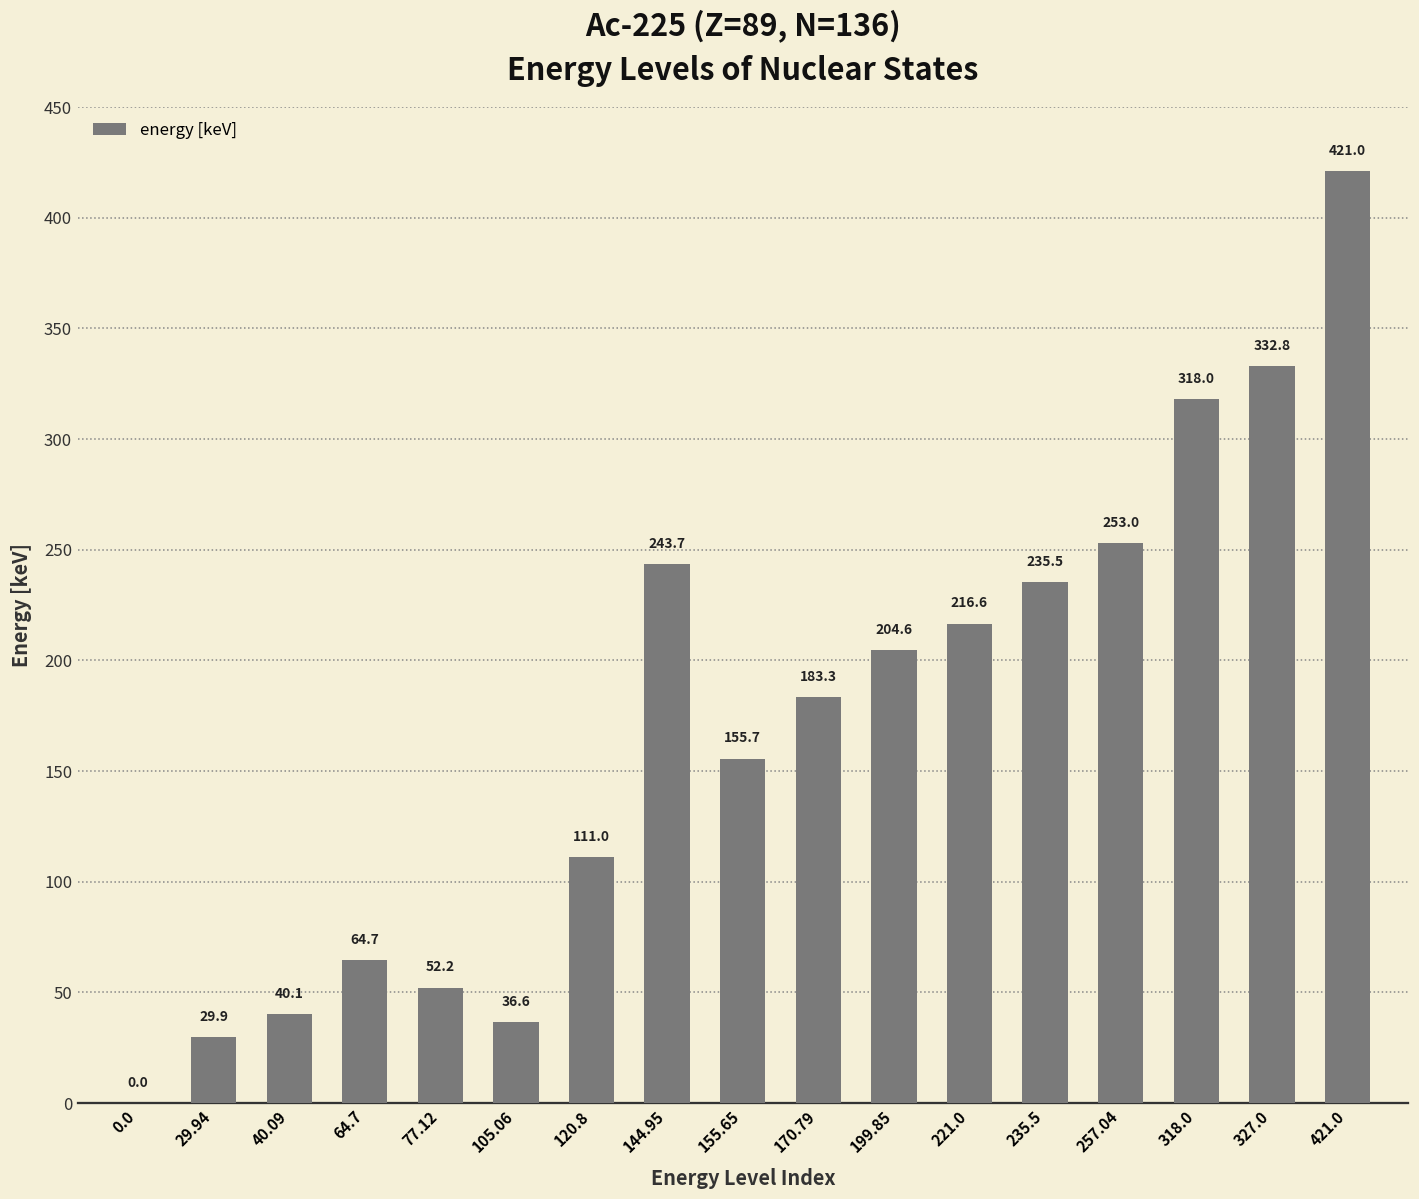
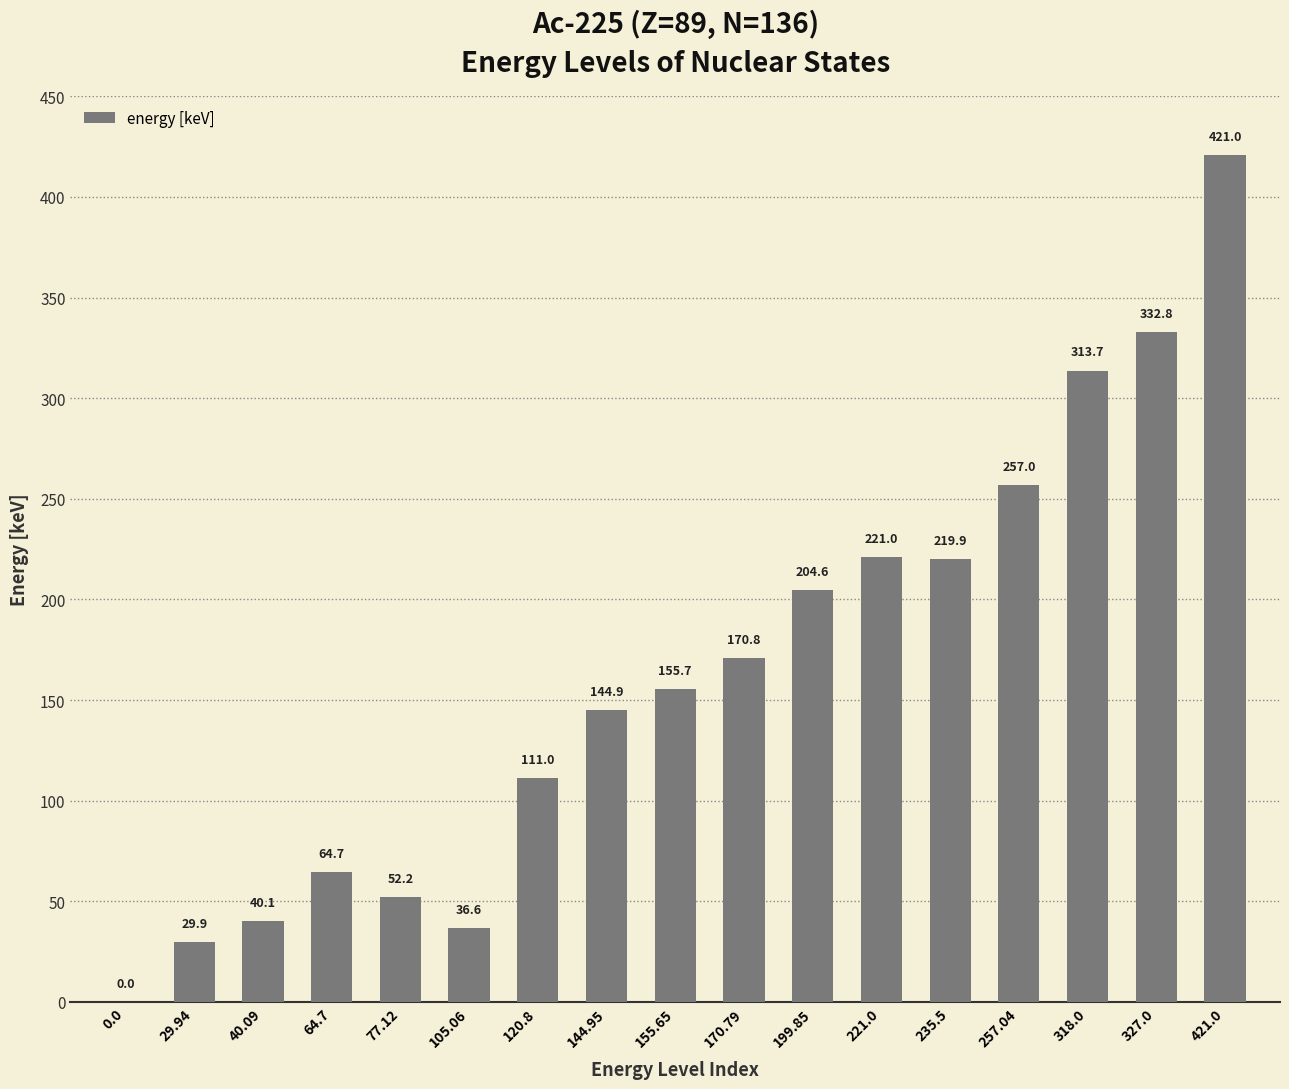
144.95: 243.7 -> 144.9
170.79: 183.3 -> 170.8
221.0: 216.6 -> 221.0
235.5: 235.5 -> 219.9
257.04: 253.0 -> 257.0
318.0: 318.0 -> 313.7
